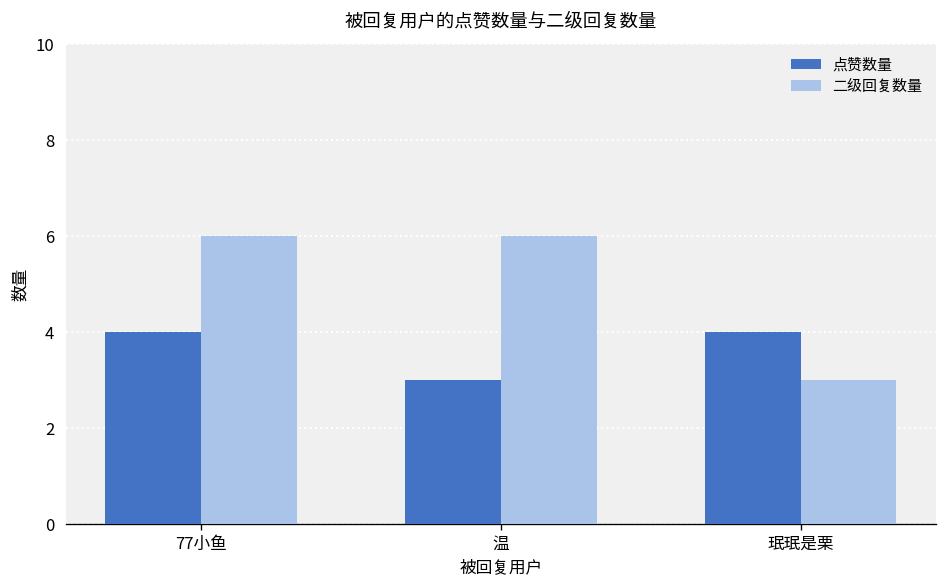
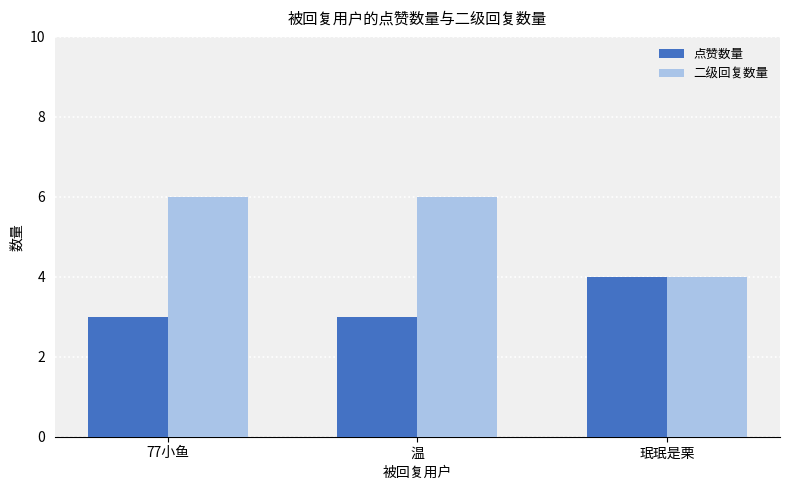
点赞数量, 77小鱼: 4 -> 3
二级回复数量, 珉珉是栗: 3 -> 4
